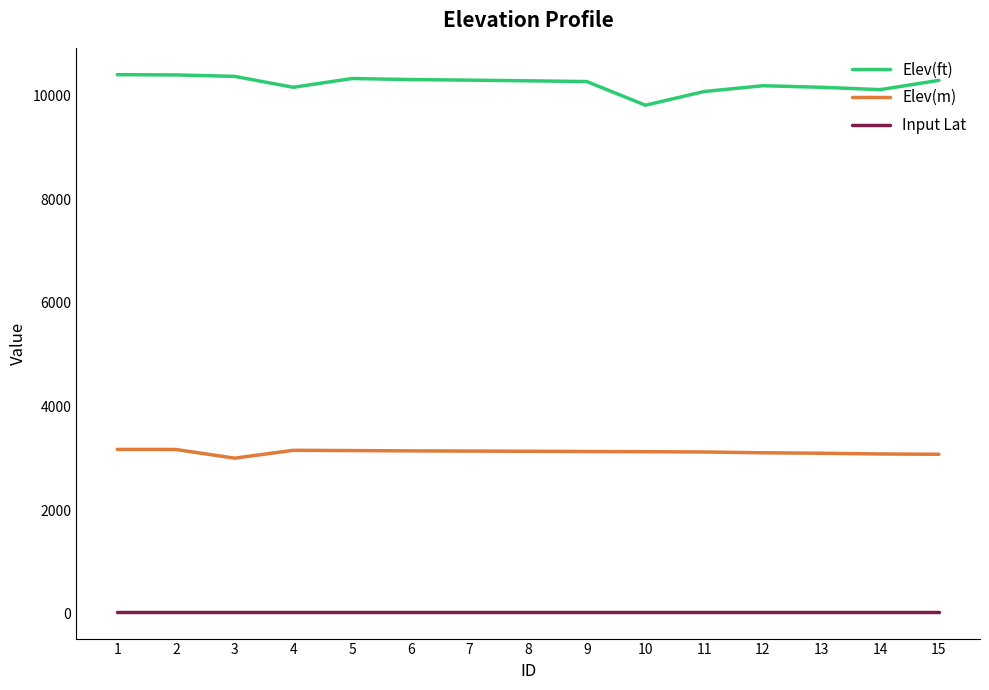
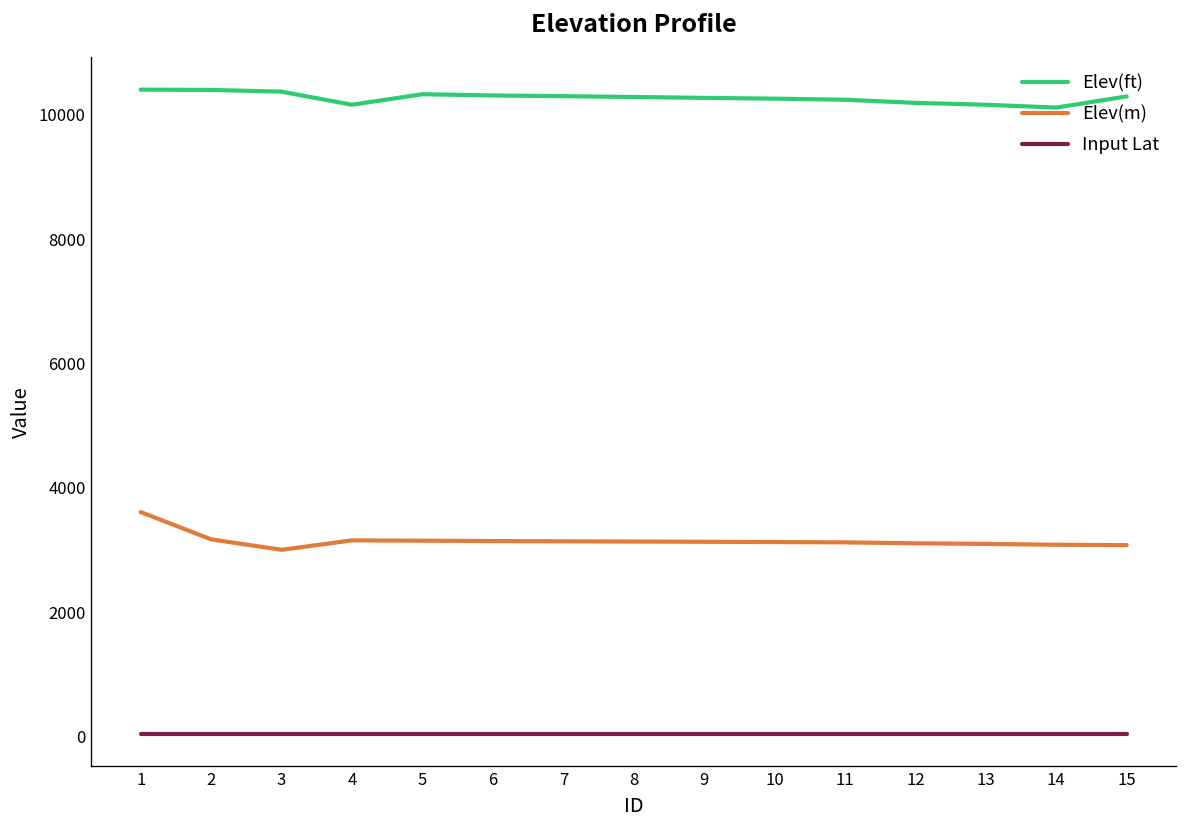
Elev(m), 1: 3200 -> 3600
Elev(ft), 10: 9800 -> 10300
Elev(ft), 11: 10100 -> 10200
